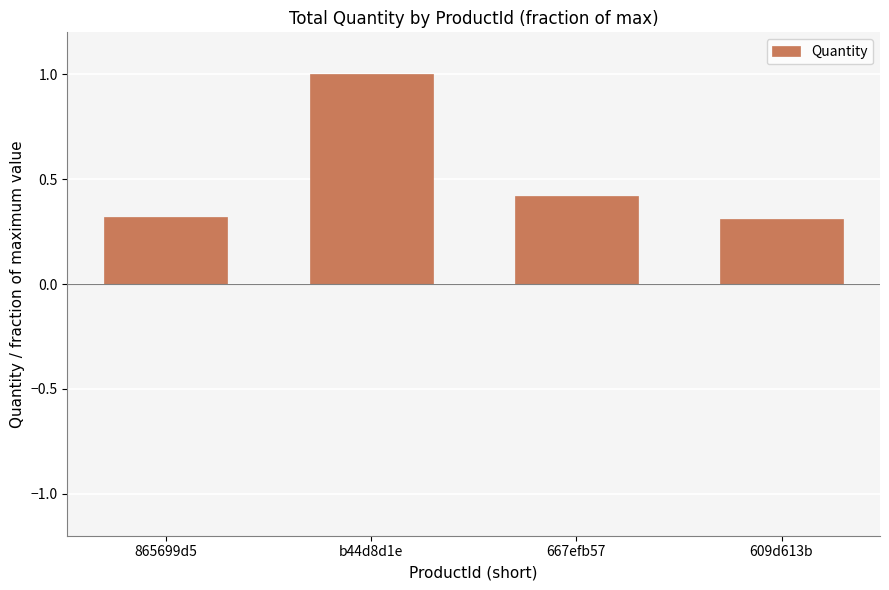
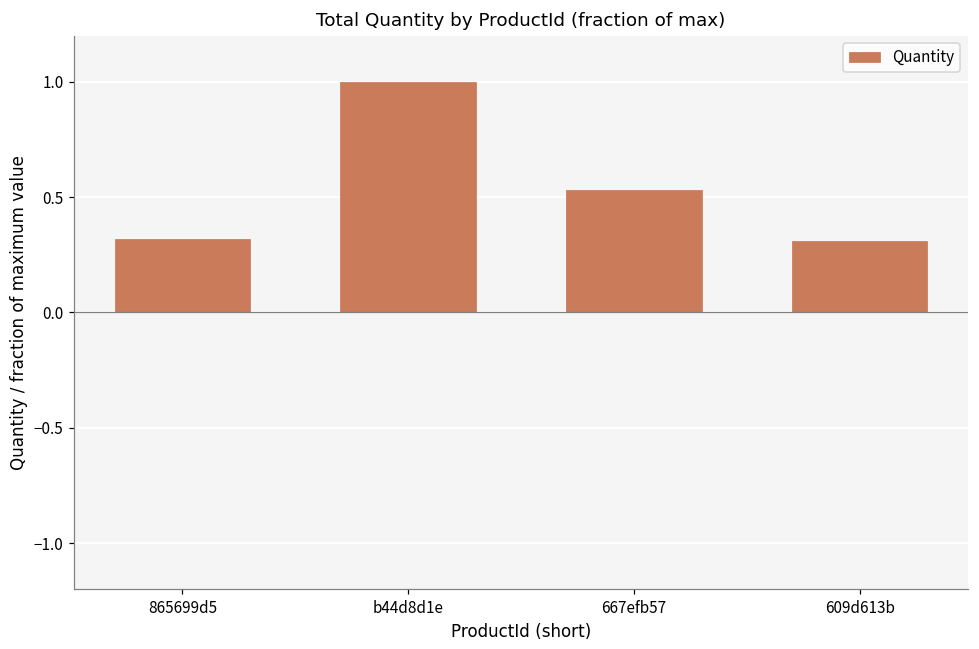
667efb57: 0.42 -> 0.53
